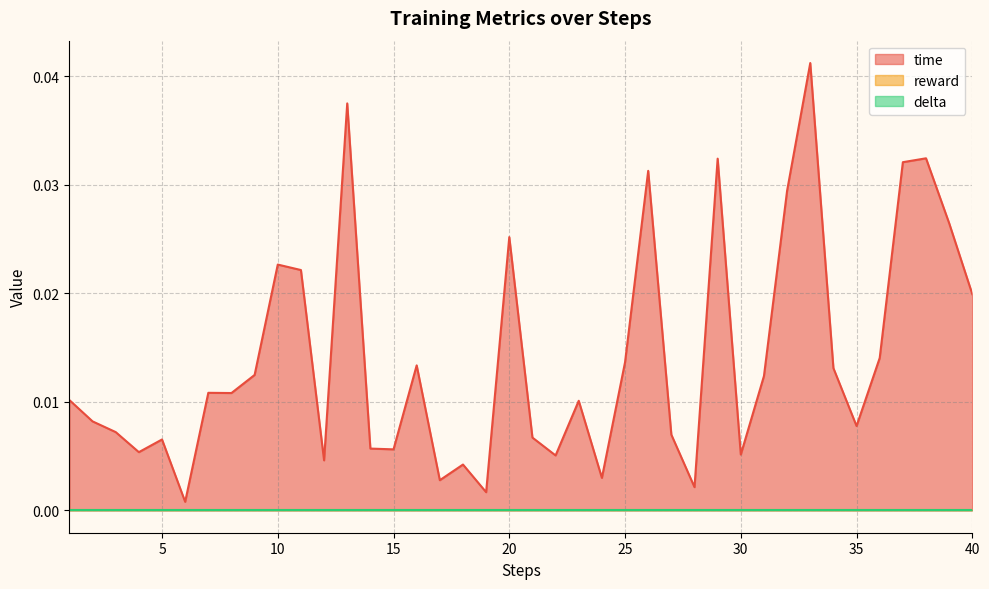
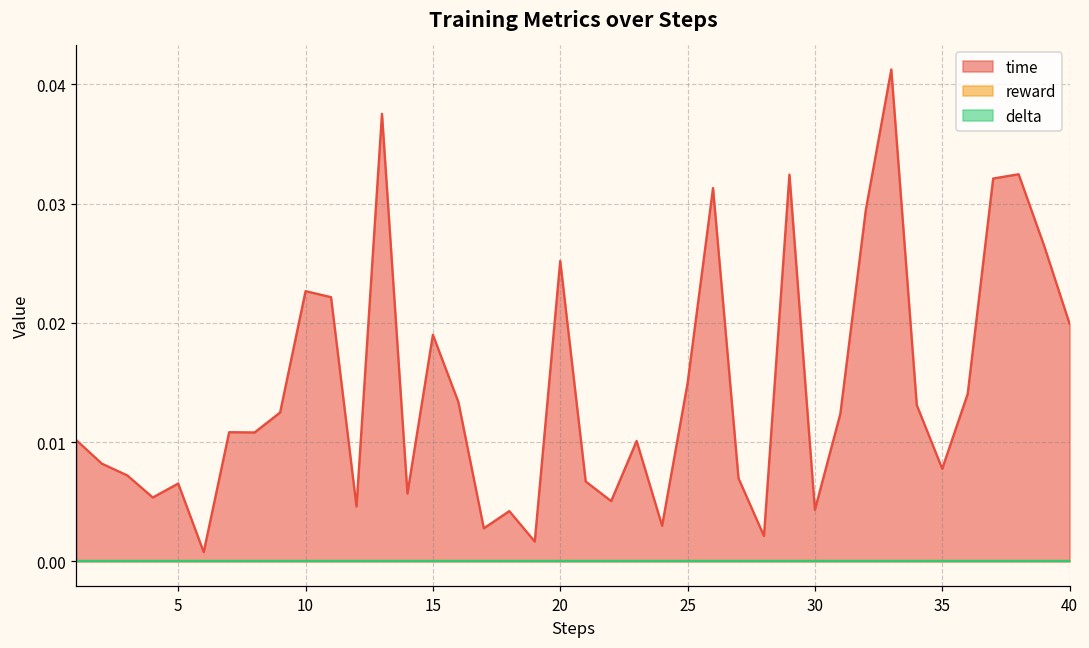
time, 15: 0.0056 -> 0.0190
time, 25: 0.0137 -> 0.0149
time, 30: 0.0051 -> 0.0043
